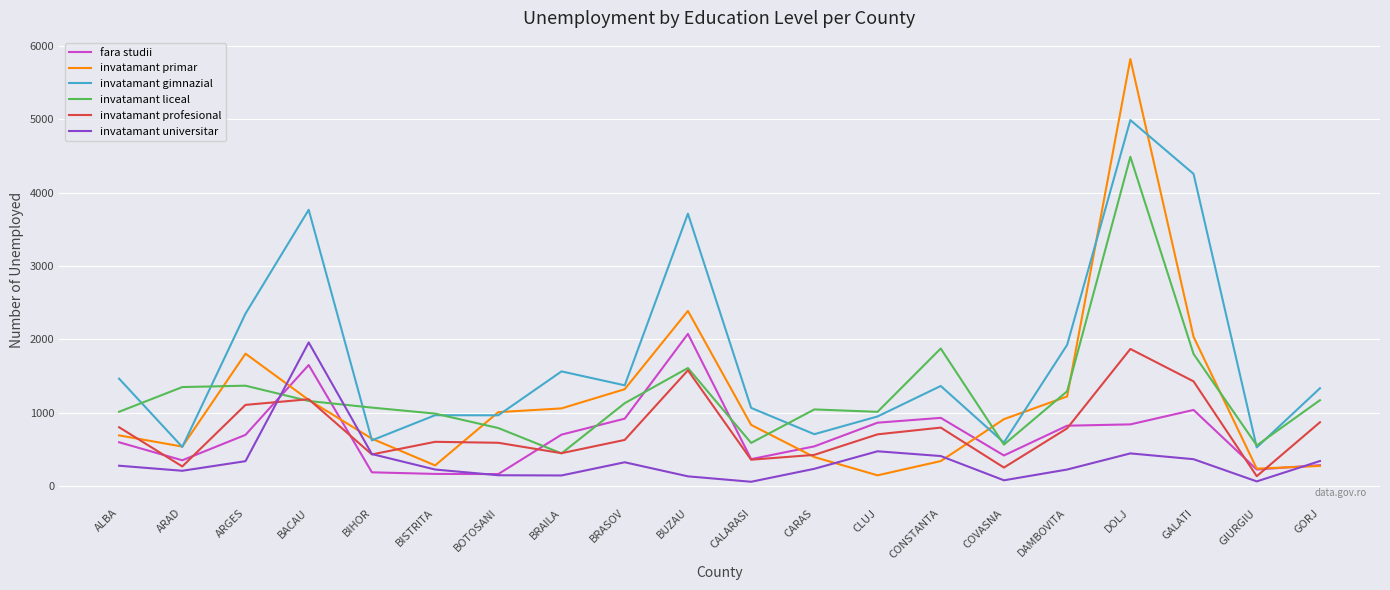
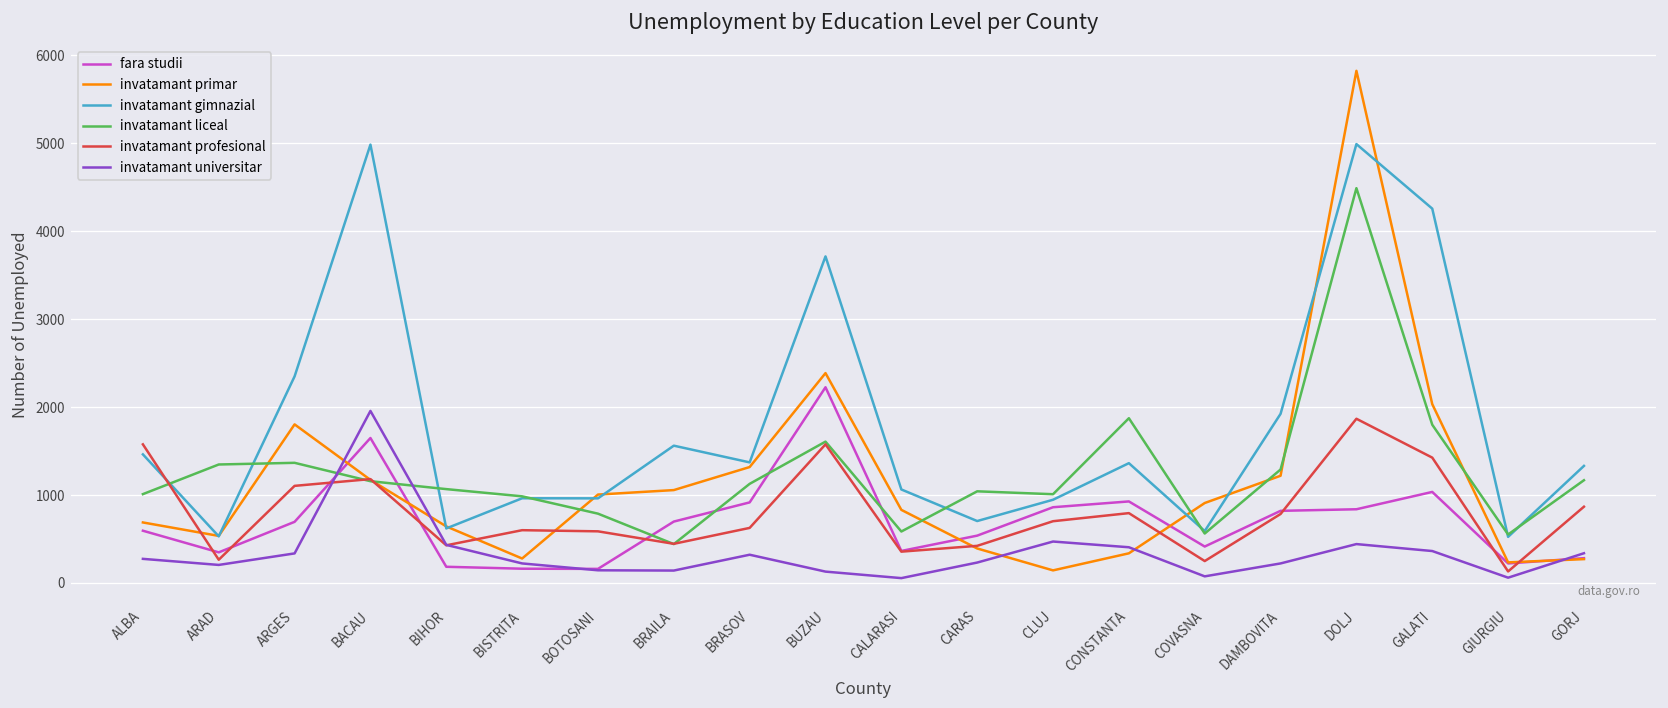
invatamant profesional, ALBA: 800 -> 1600
invatamant gimnazial, BACAU: 3800 -> 5000
fara studii, BUZAU: 2100 -> 2200
